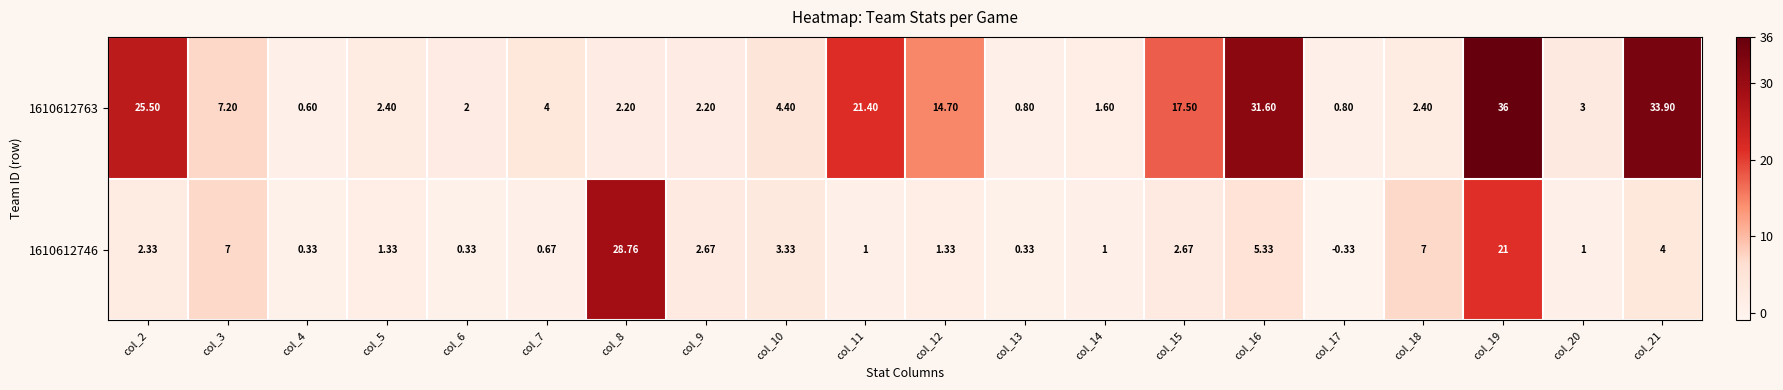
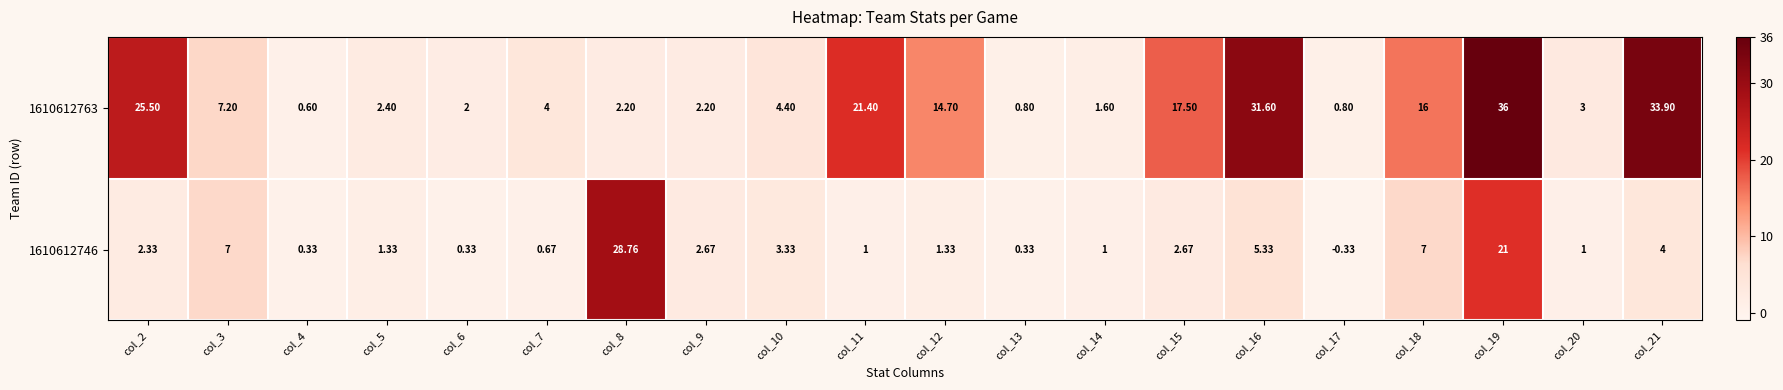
1610612763, col_18: 2.40 -> 16
